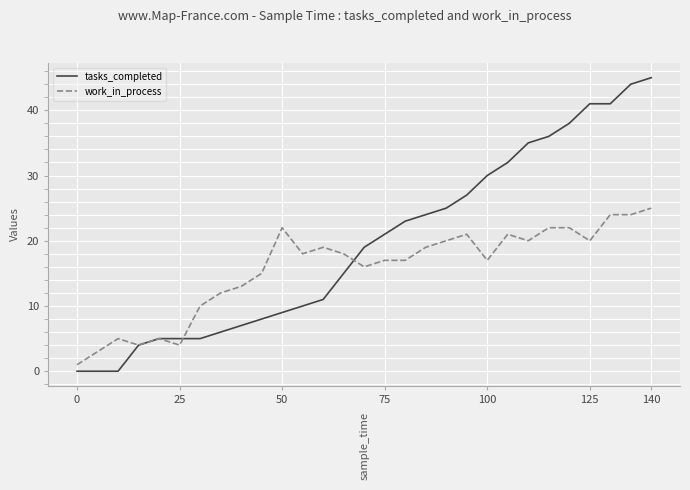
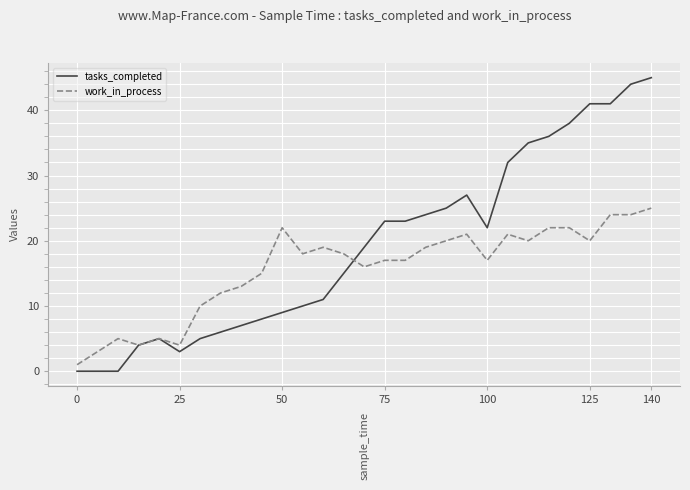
tasks_completed, 25: 5 -> 3
tasks_completed, 75: 21 -> 23
tasks_completed, 100: 30 -> 22
